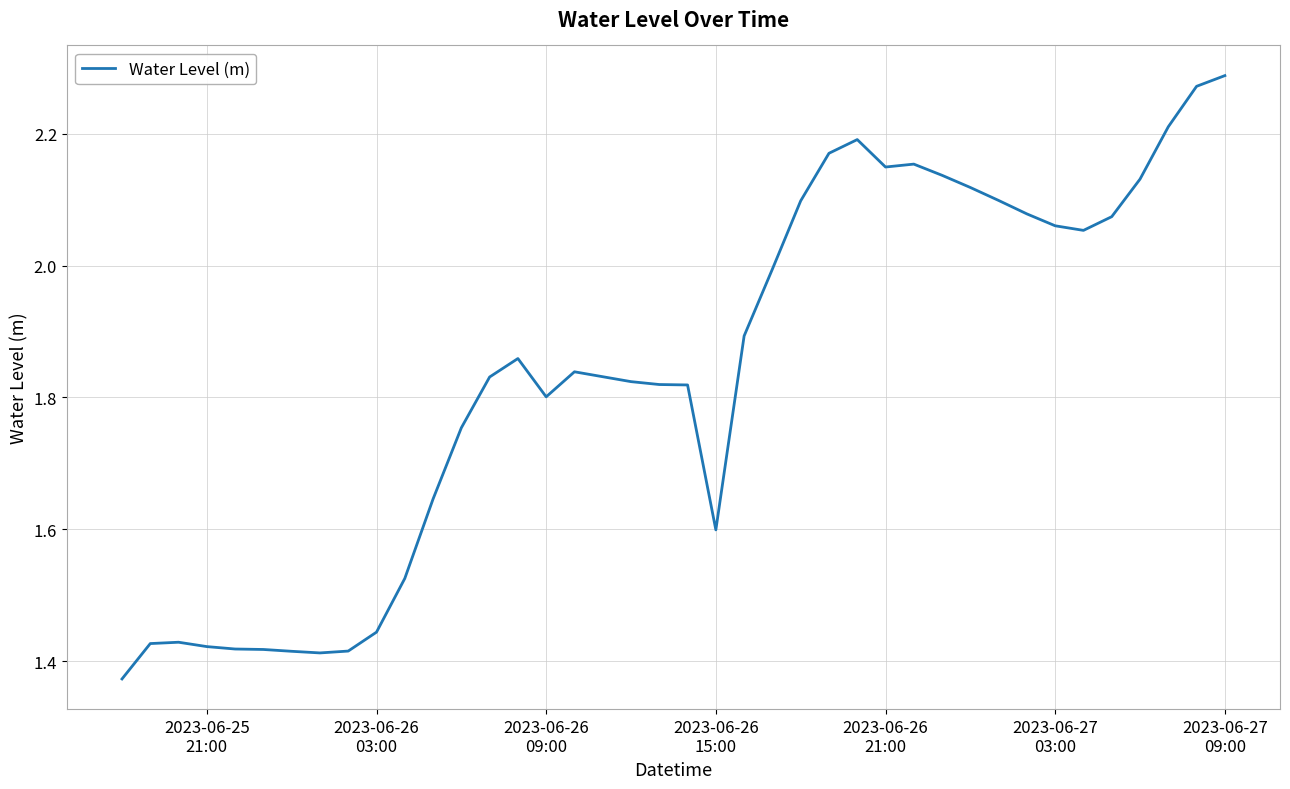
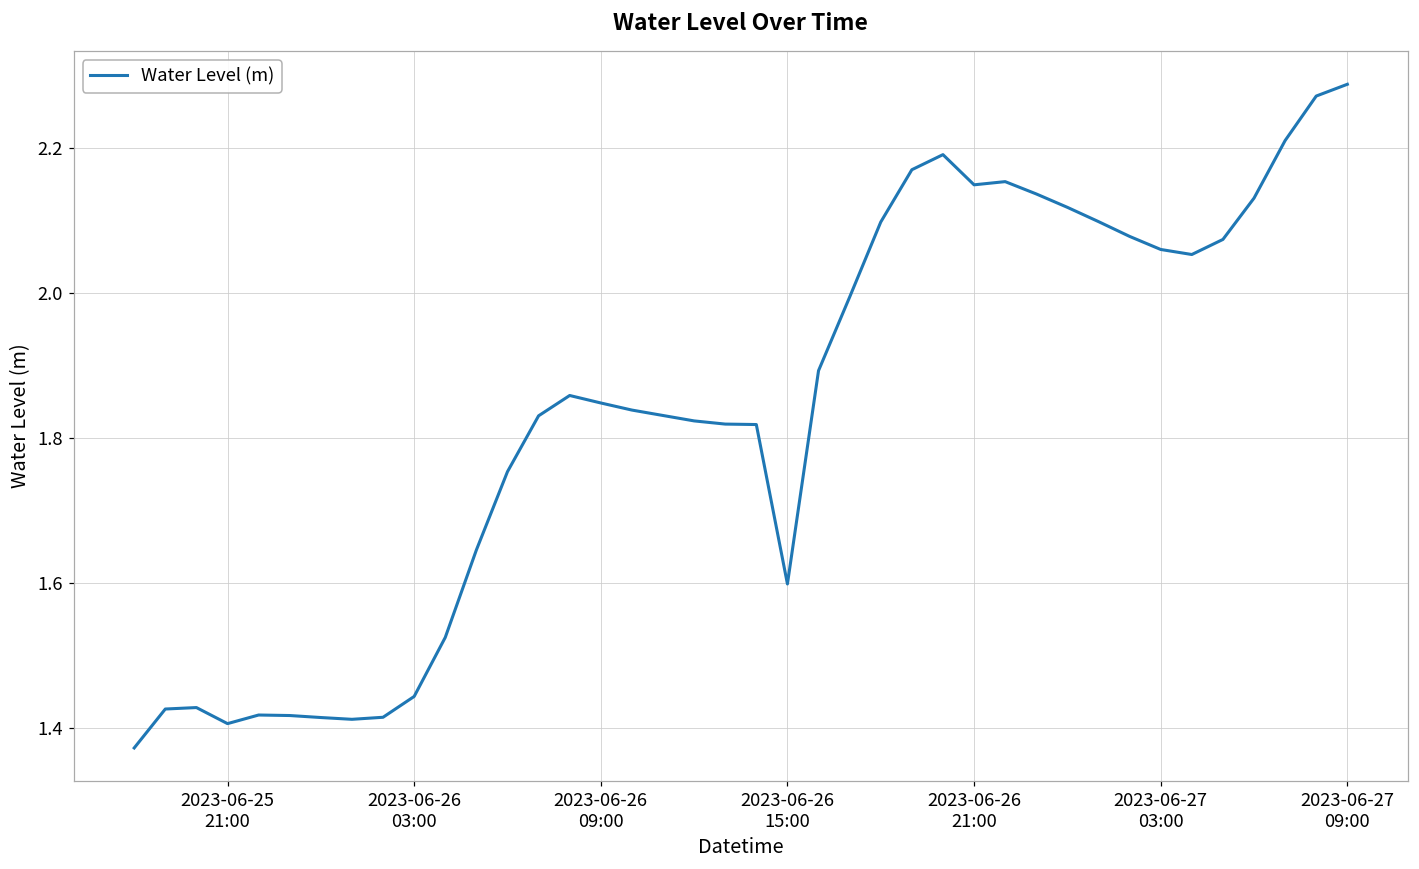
2023-06-25 21:00: 1.42 -> 1.41
2023-06-26 09:00: 1.80 -> 1.85
